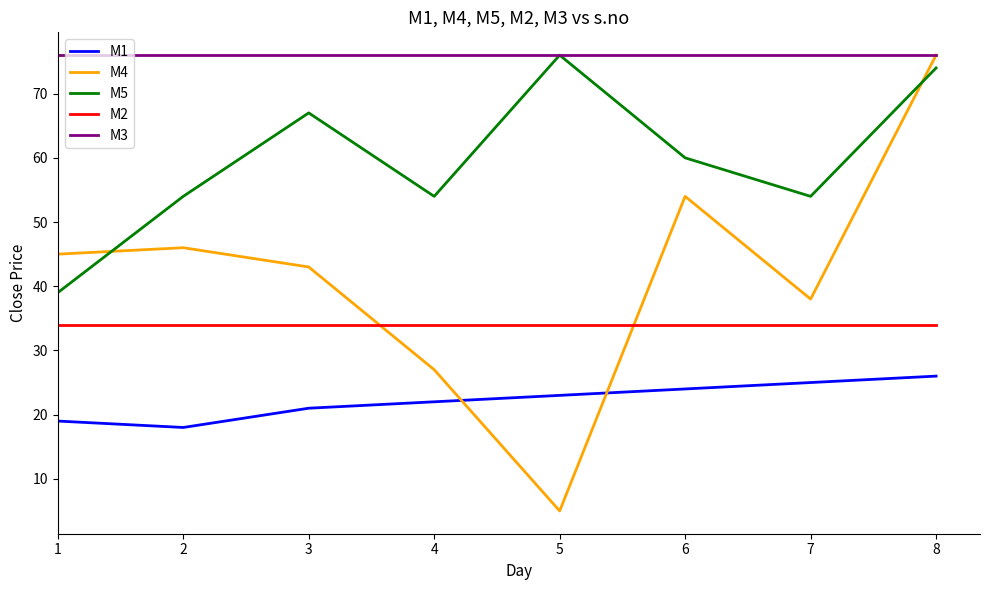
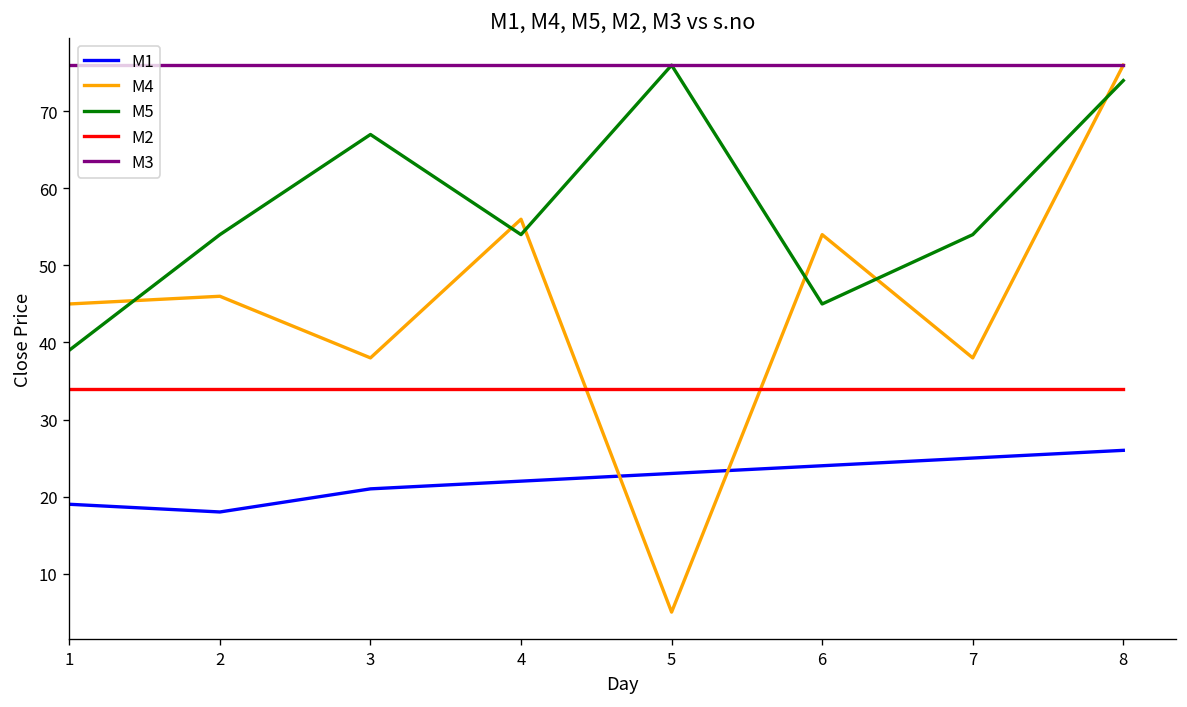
M4, 3: 43 -> 38
M4, 4: 27 -> 56
M5, 6: 60 -> 45
